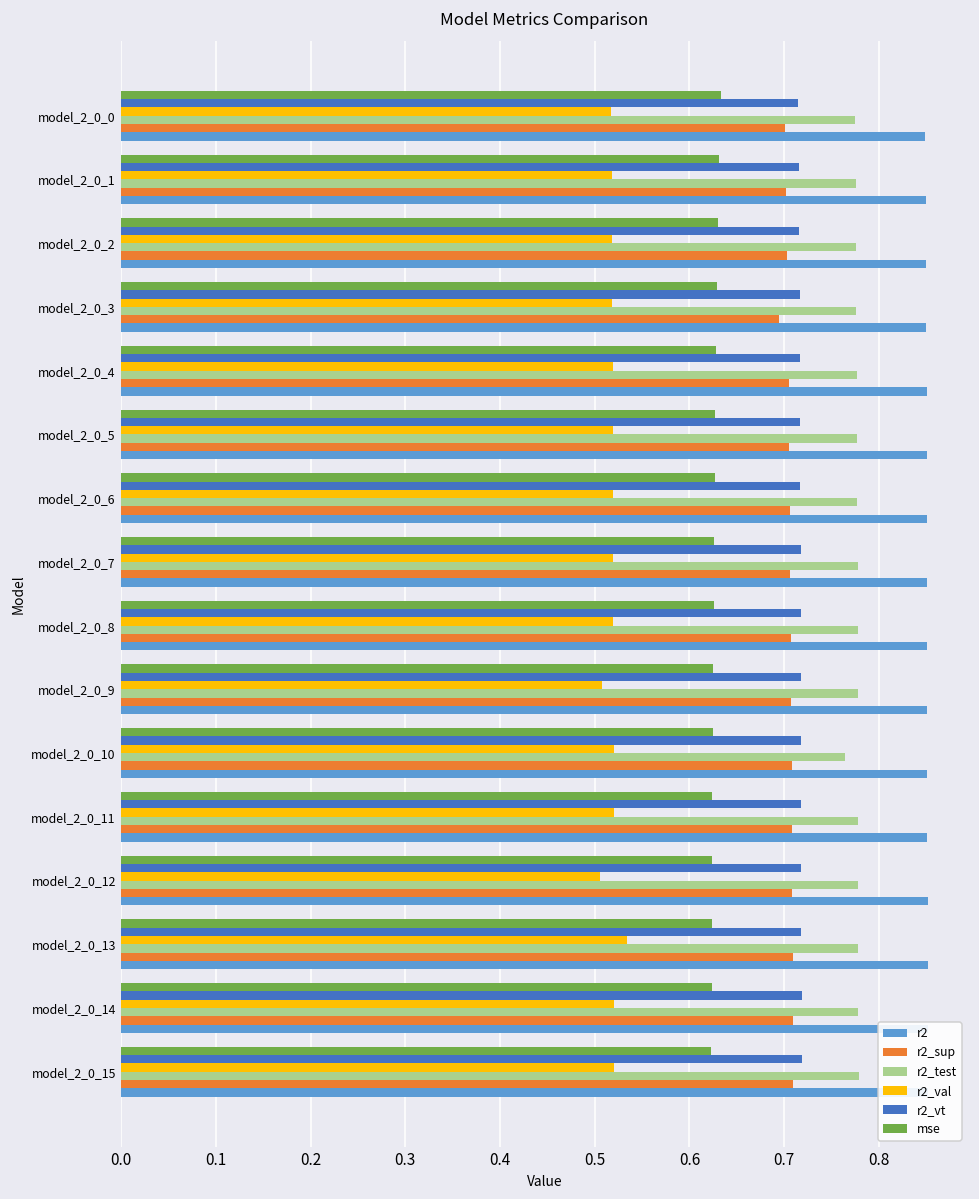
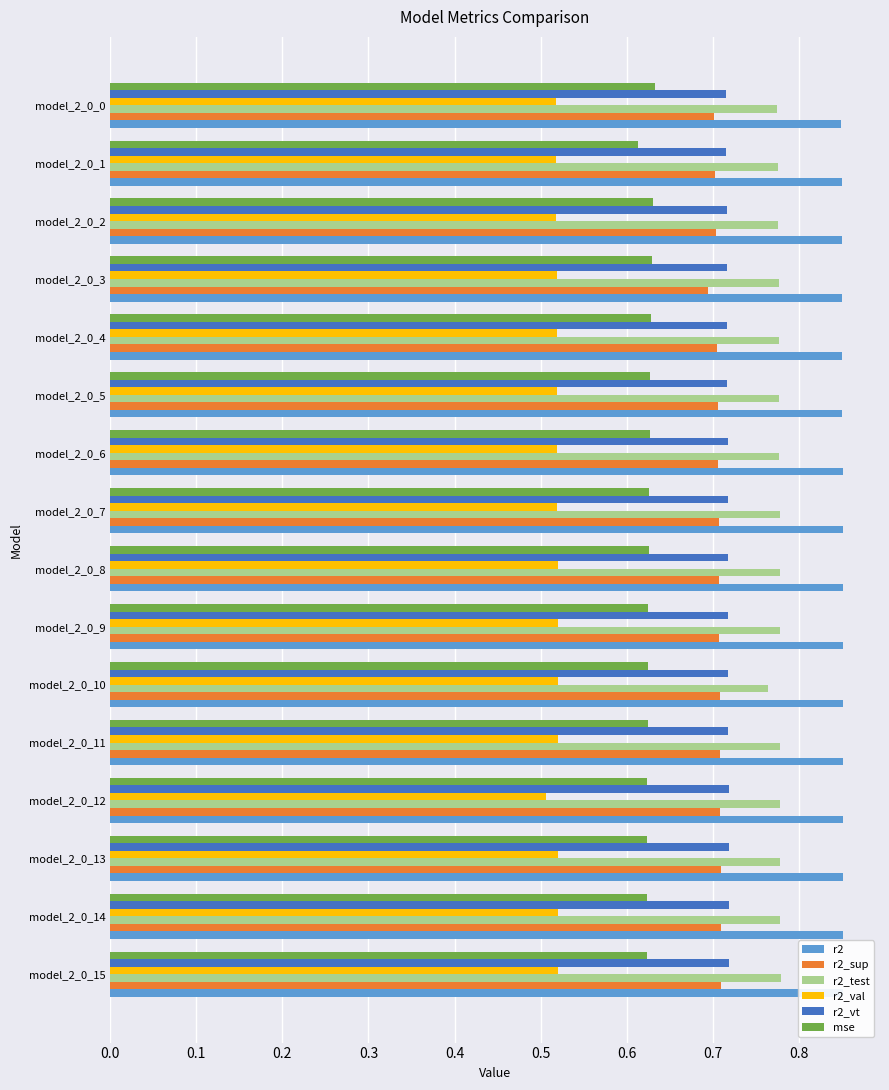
mse, model_2_0_1: 0.63 -> 0.61
r2_val, model_2_0_9: 0.51 -> 0.52
r2_val, model_2_0_13: 0.53 -> 0.52
